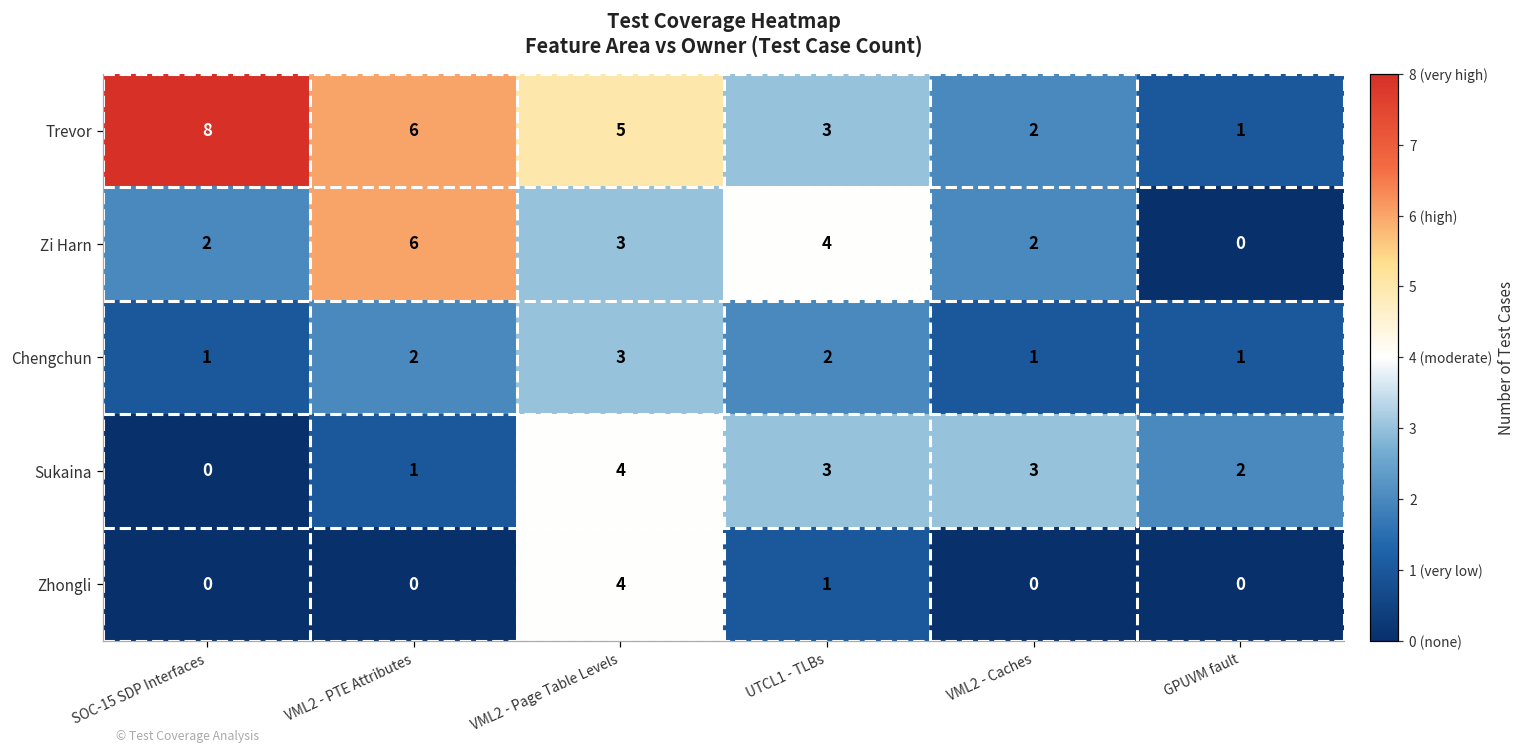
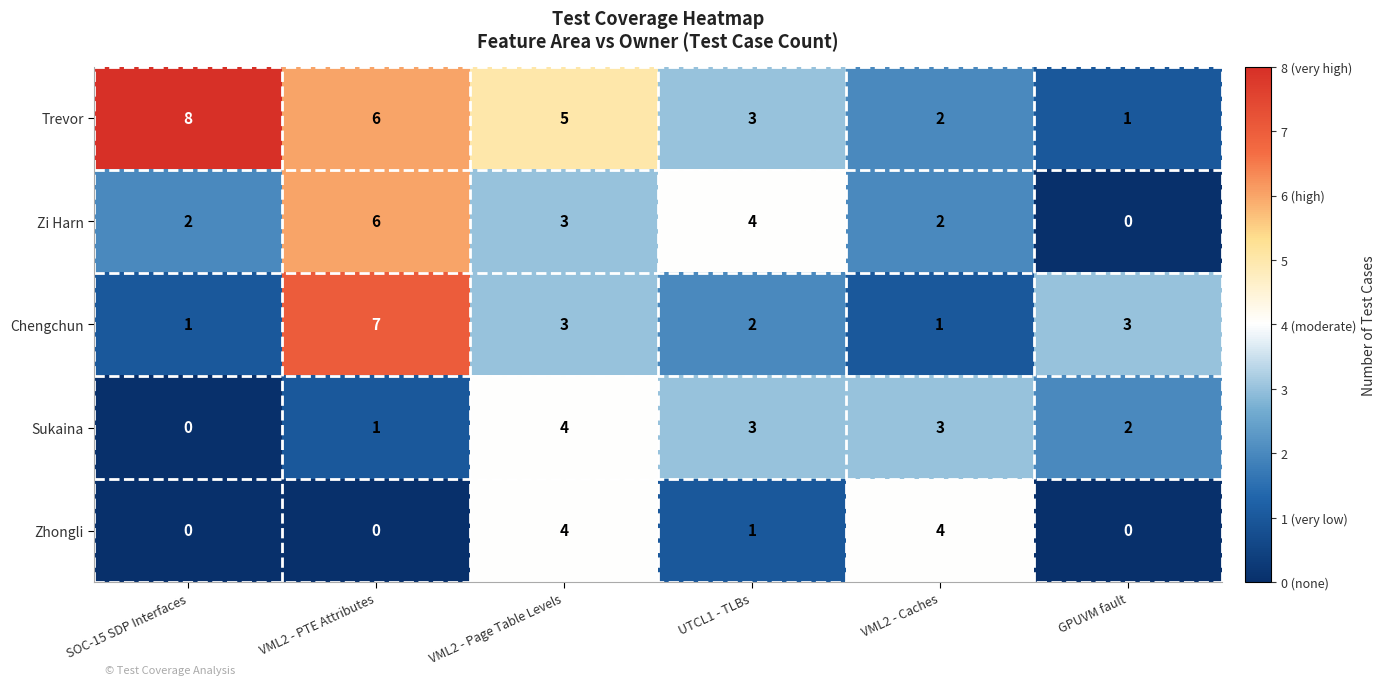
Chengchun, VML2 - PTE Attributes: 2 -> 7
Chengchun, GPUVM fault: 1 -> 3
Zhongli, VML2 - Caches: 0 -> 4
